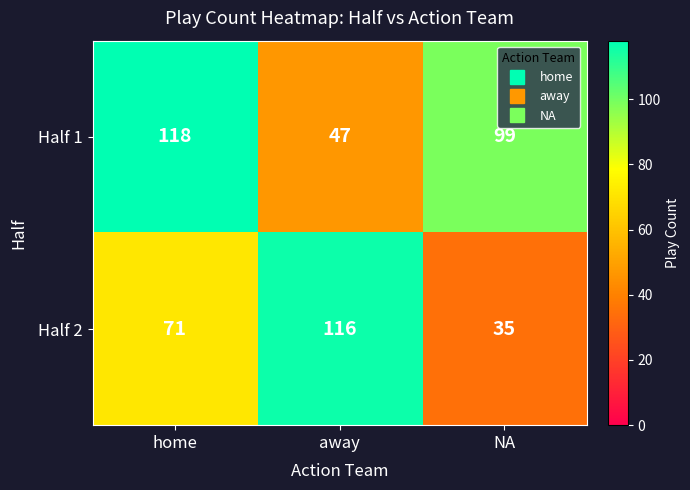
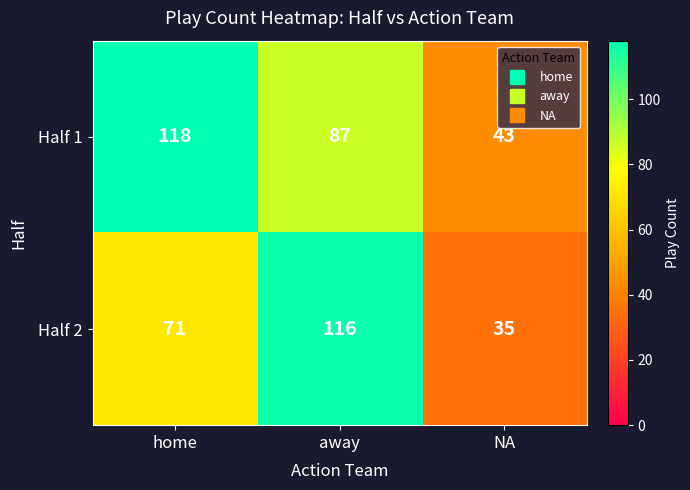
Half 1, away: 47 -> 87
Half 1, NA: 99 -> 43
